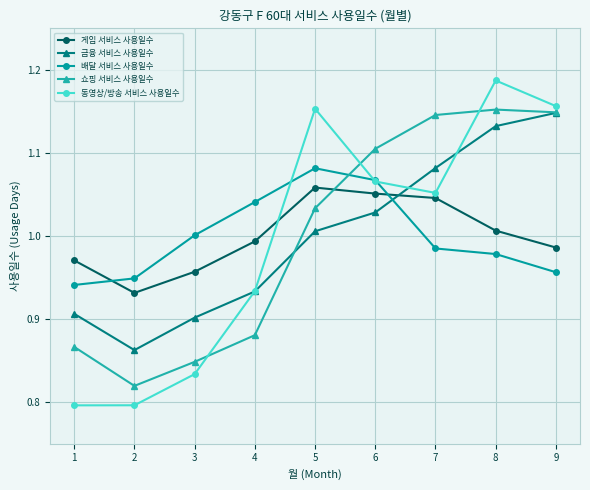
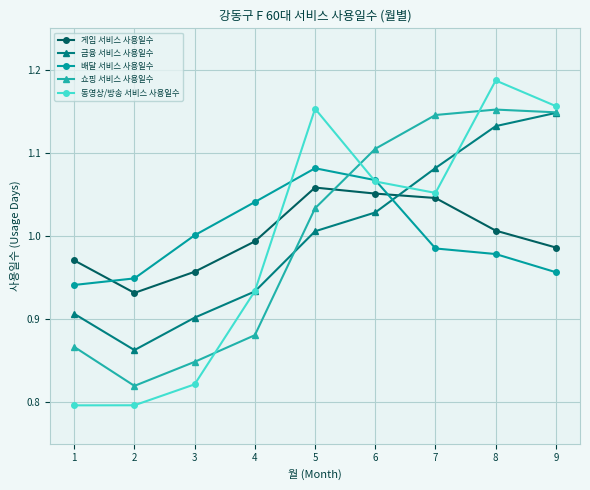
동영상/방송 서비스 사용일수, 3: 0.83 -> 0.82
